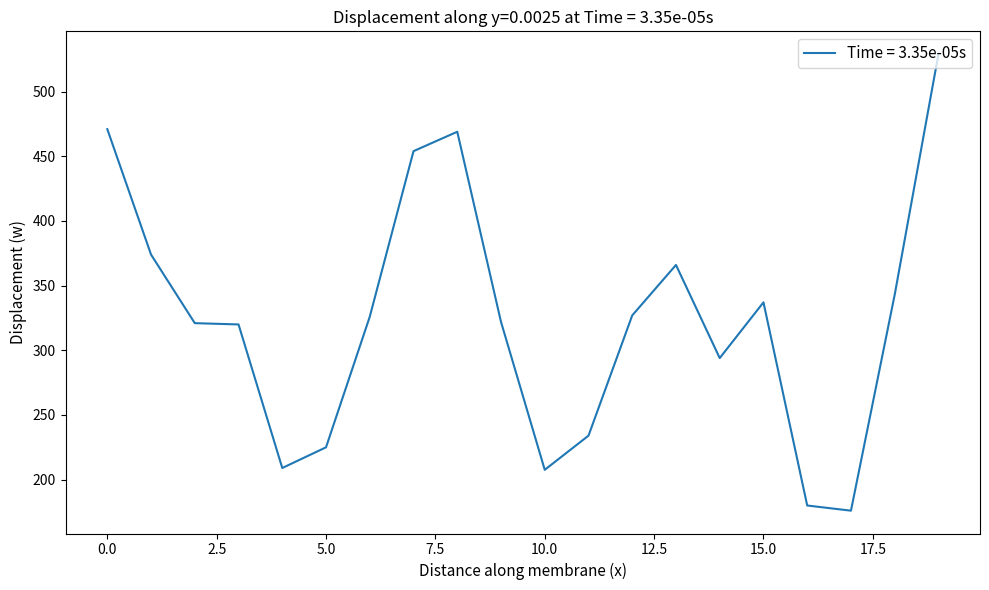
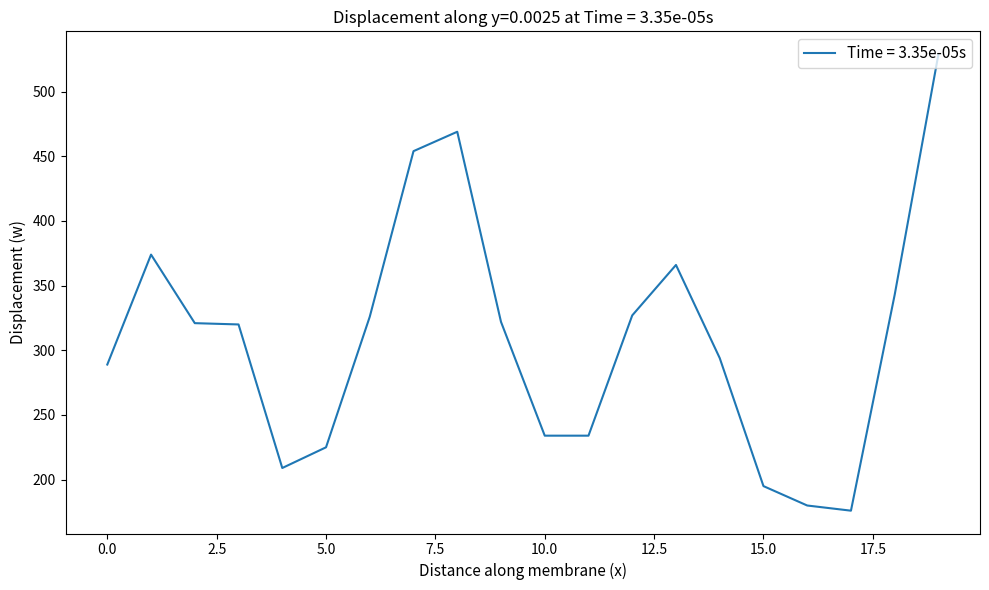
0.0: 471 -> 289
10.0: 208 -> 234
15.0: 337 -> 195
